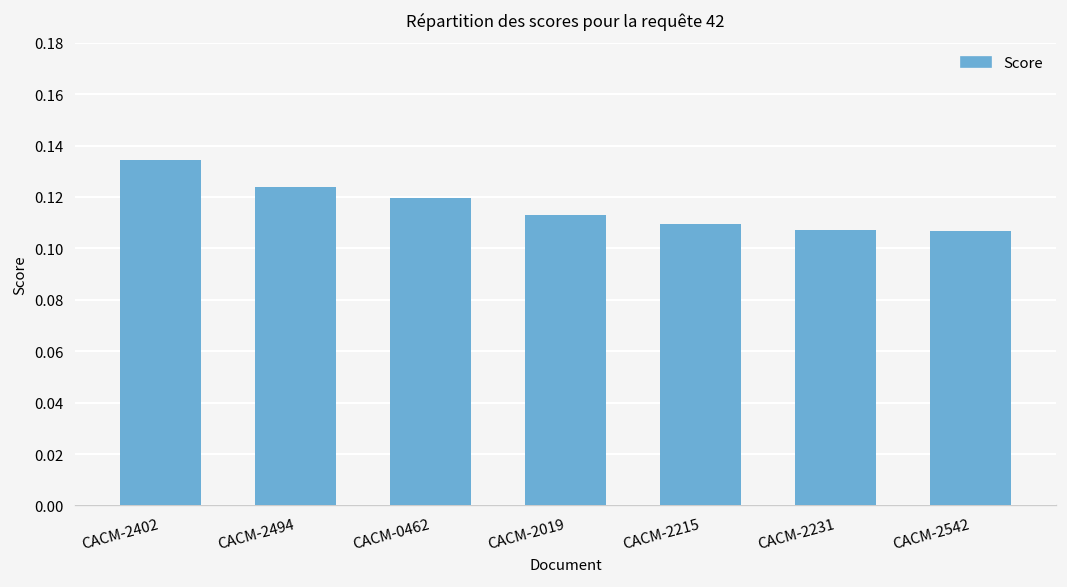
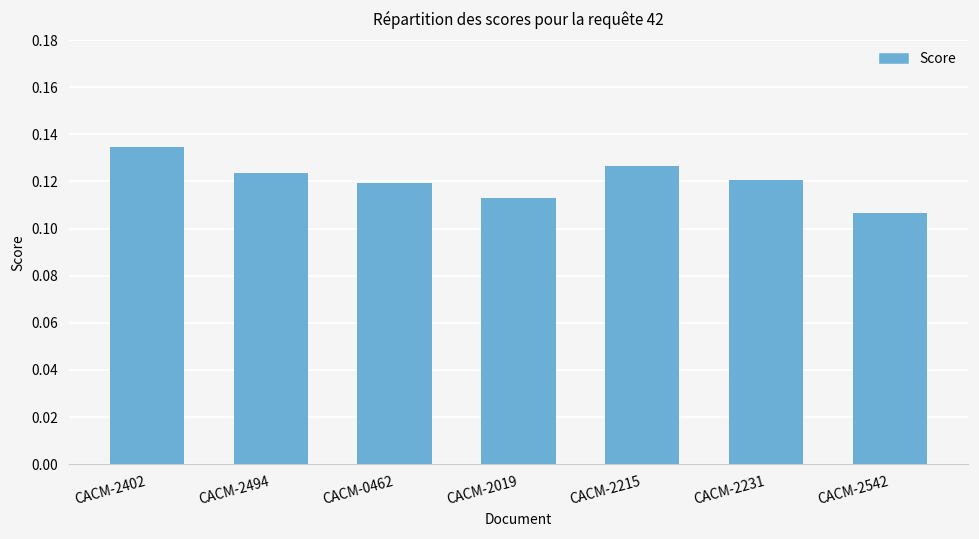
CACM-2215: 0.109 -> 0.126
CACM-2231: 0.107 -> 0.121
